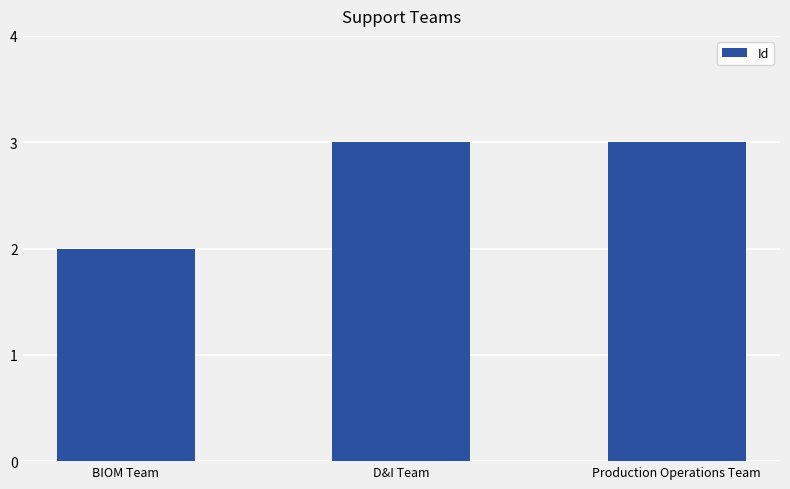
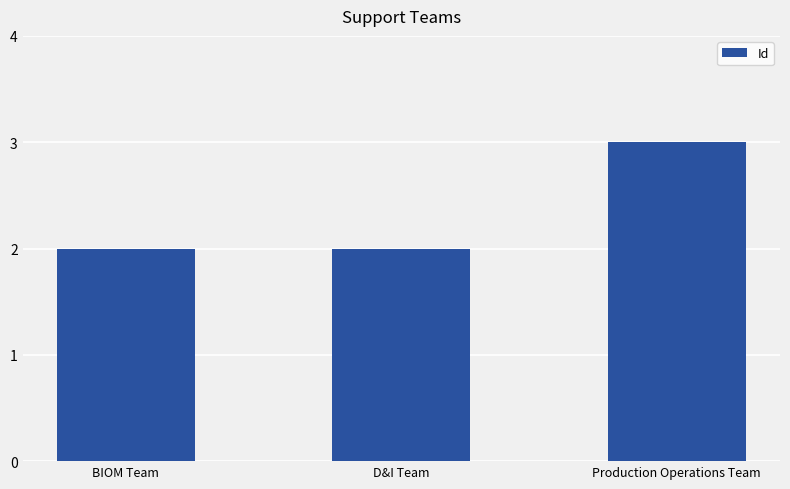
D&I Team: 3 -> 2
